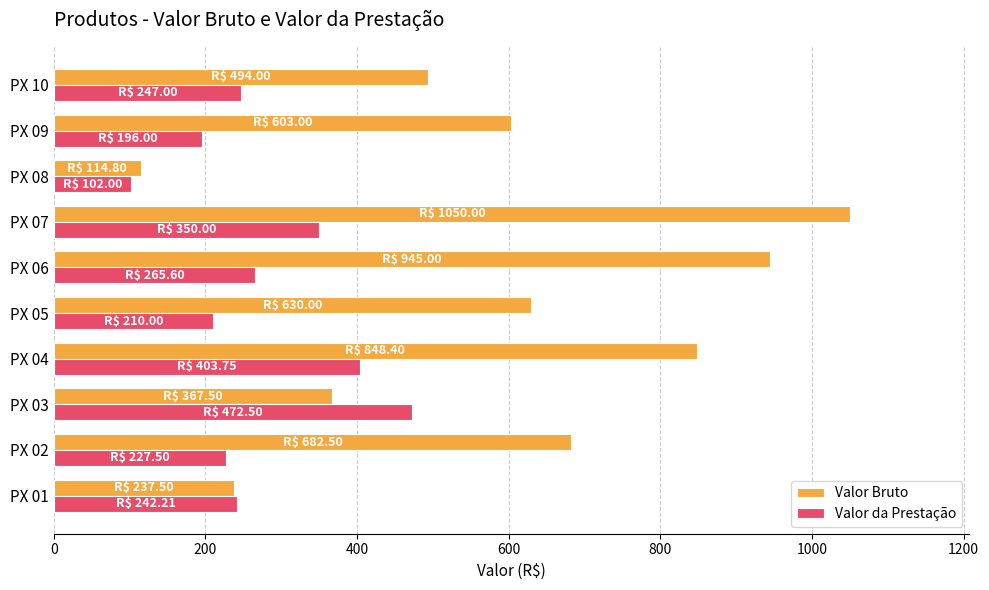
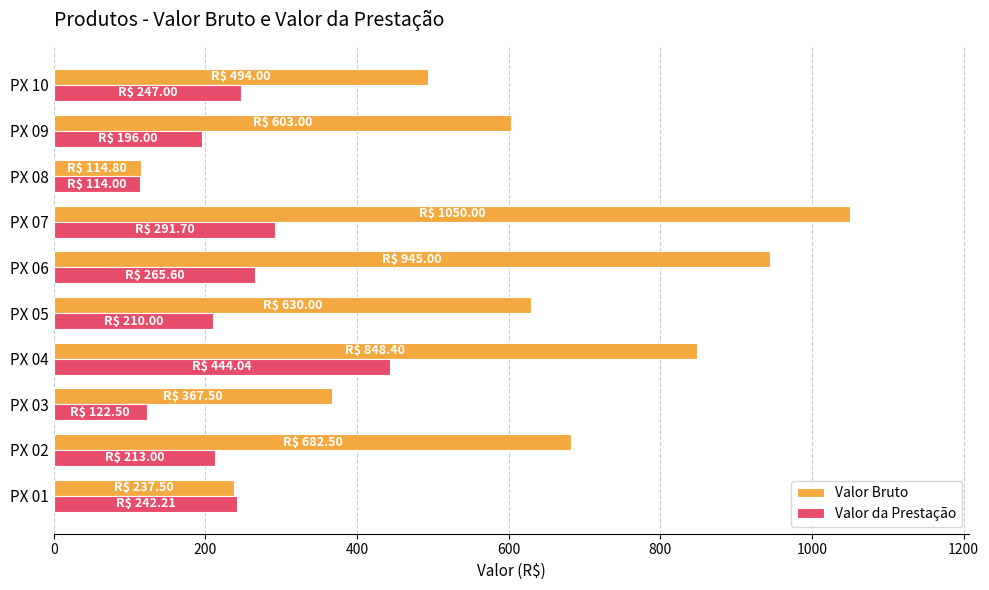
Valor da Prestação, PX 08: 102.00 -> 114.00
Valor da Prestação, PX 07: 350.00 -> 291.70
Valor da Prestação, PX 04: 403.75 -> 444.04
Valor da Prestação, PX 03: 472.50 -> 122.50
Valor da Prestação, PX 02: 227.50 -> 213.00
